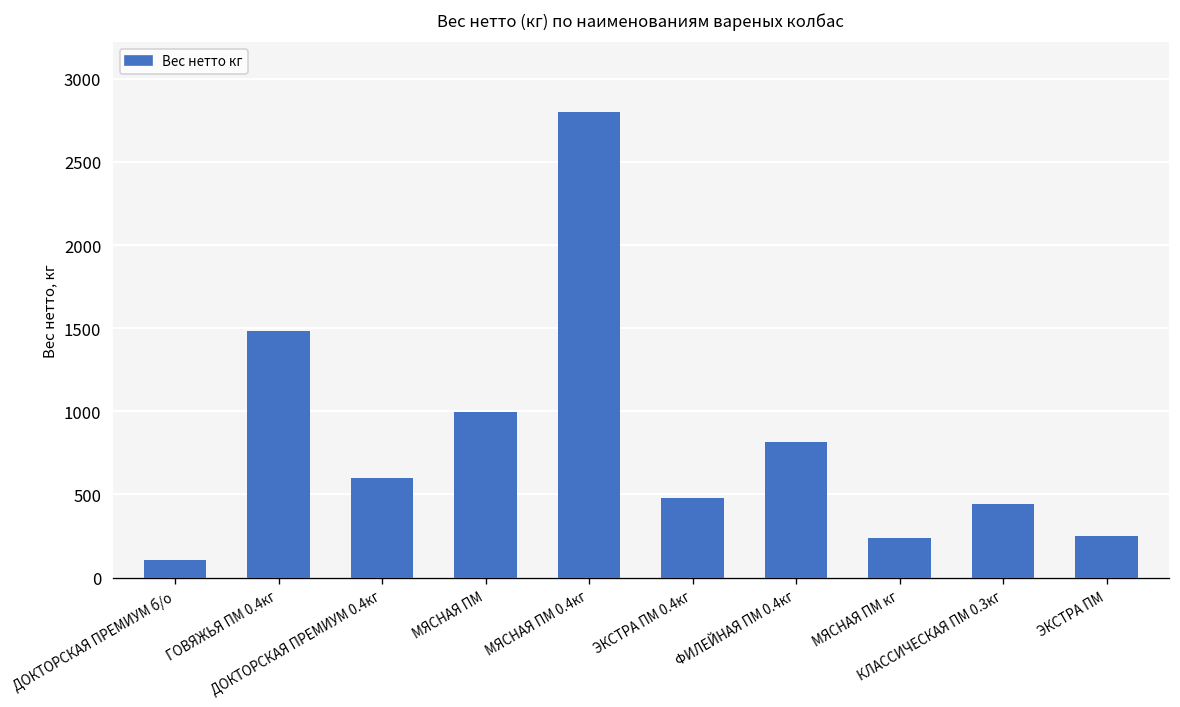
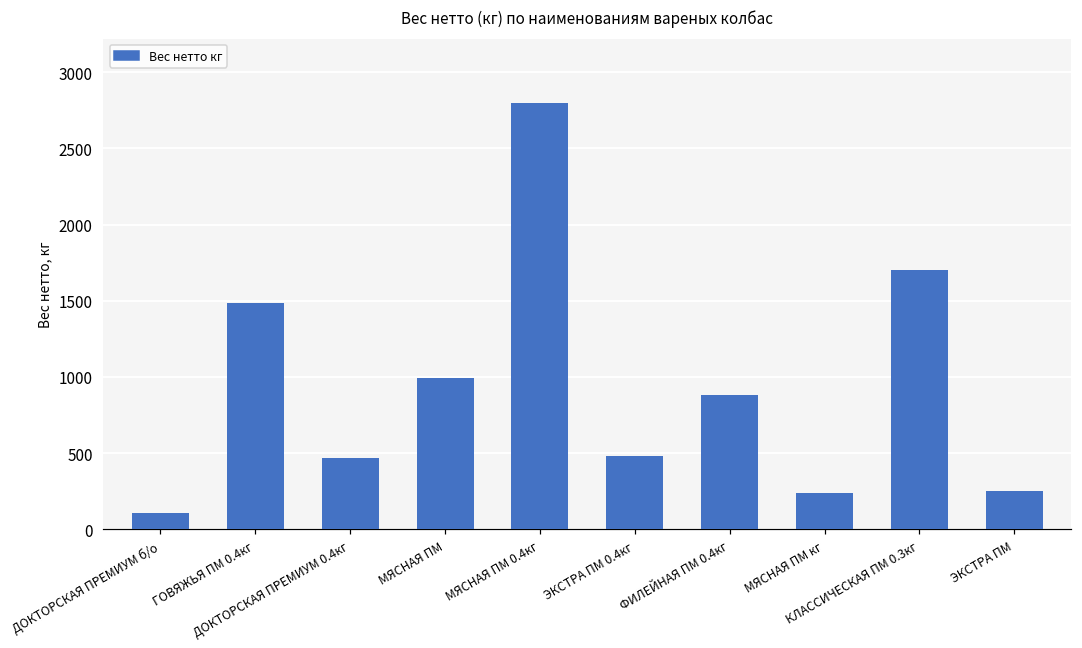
ДОКТОРСКАЯ ПРЕМИУМ 0.4кг: 600 -> 470
ФИЛЕЙНАЯ ПМ 0.4кг: 810 -> 880
КЛАССИЧЕСКАЯ ПМ 0.3кг: 440 -> 1700
